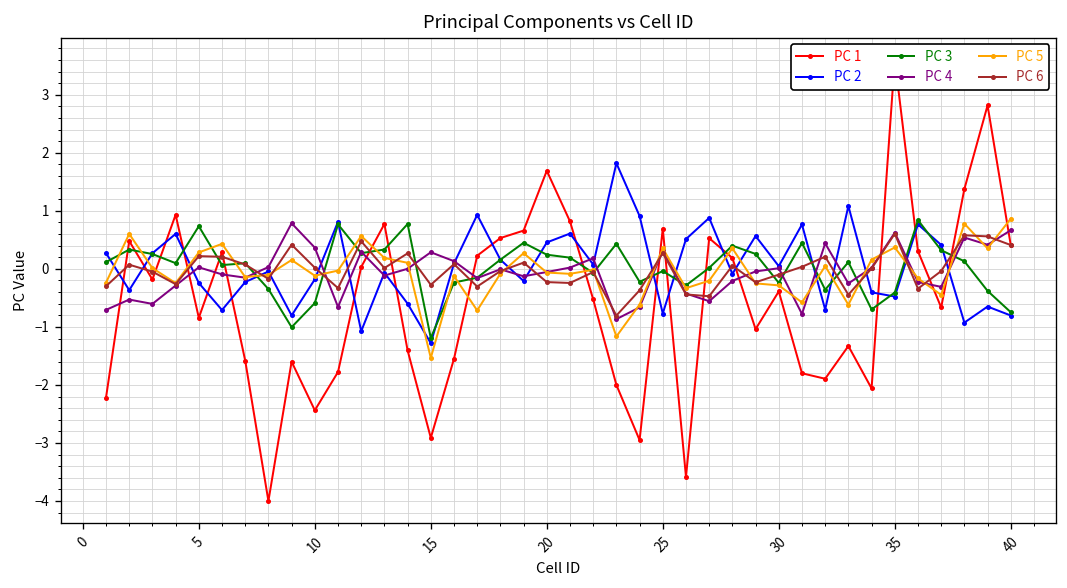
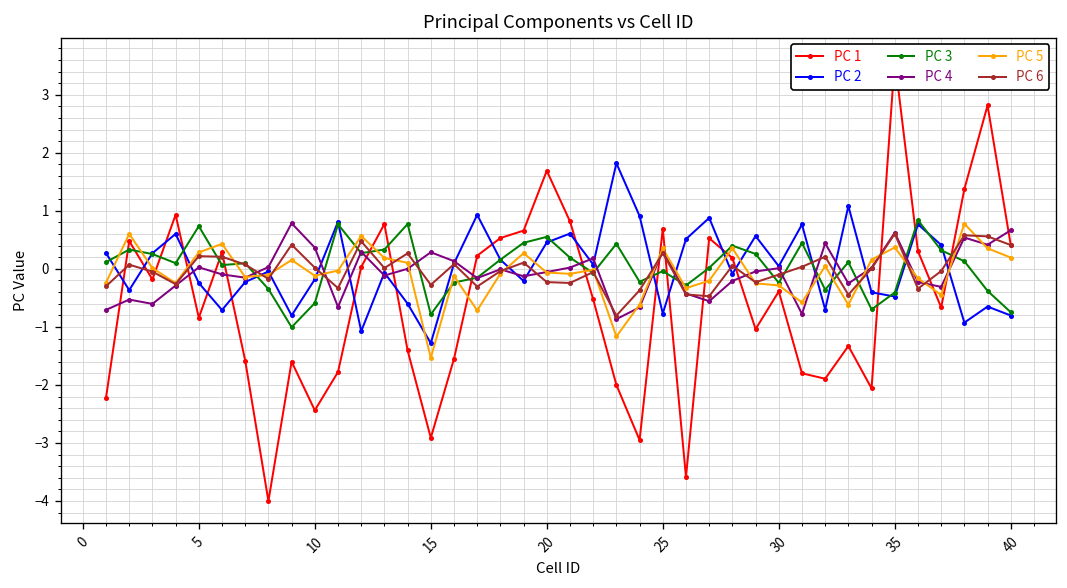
PC 3, 15: -1.2 -> -0.8
PC 3, 20: 0.2 -> 0.6
PC 5, 40: 0.9 -> 0.2
